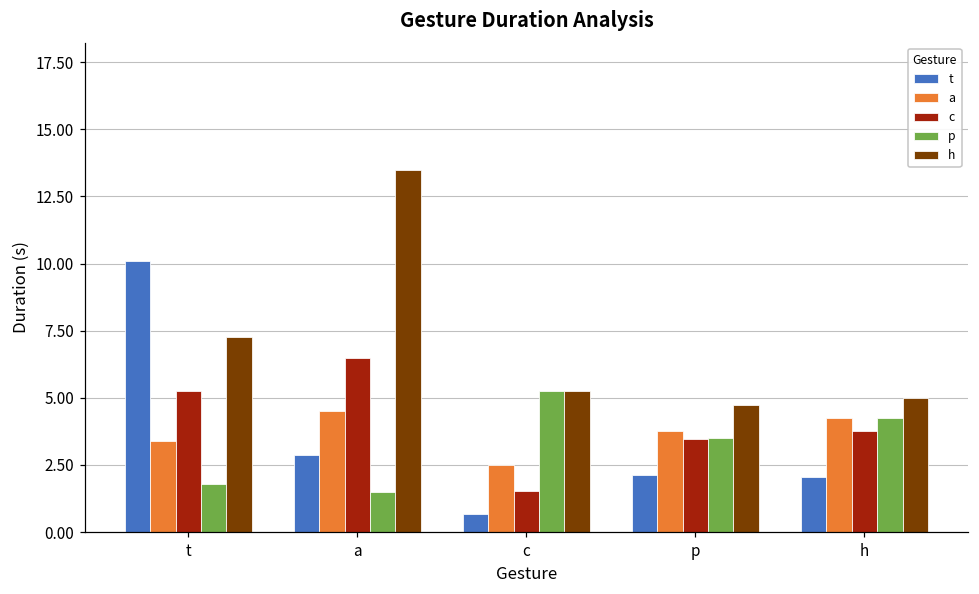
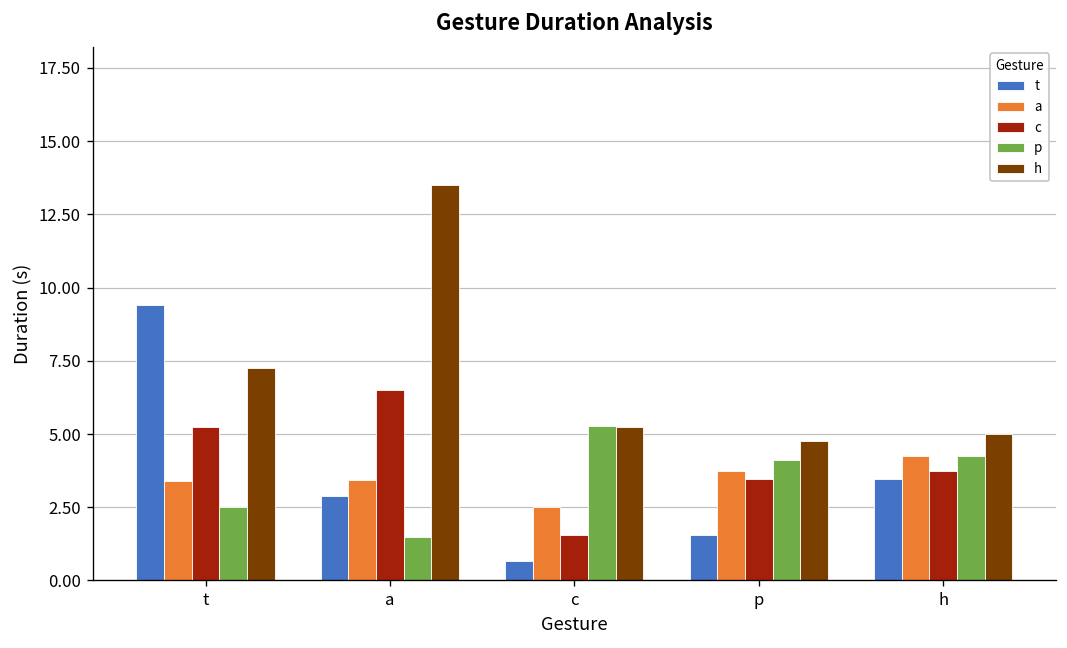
t, t: 10.1 -> 9.4
p, t: 1.8 -> 2.5
a, a: 4.5 -> 3.4
t, p: 2.1 -> 1.5
p, p: 3.5 -> 4.1
t, h: 2.1 -> 3.5
